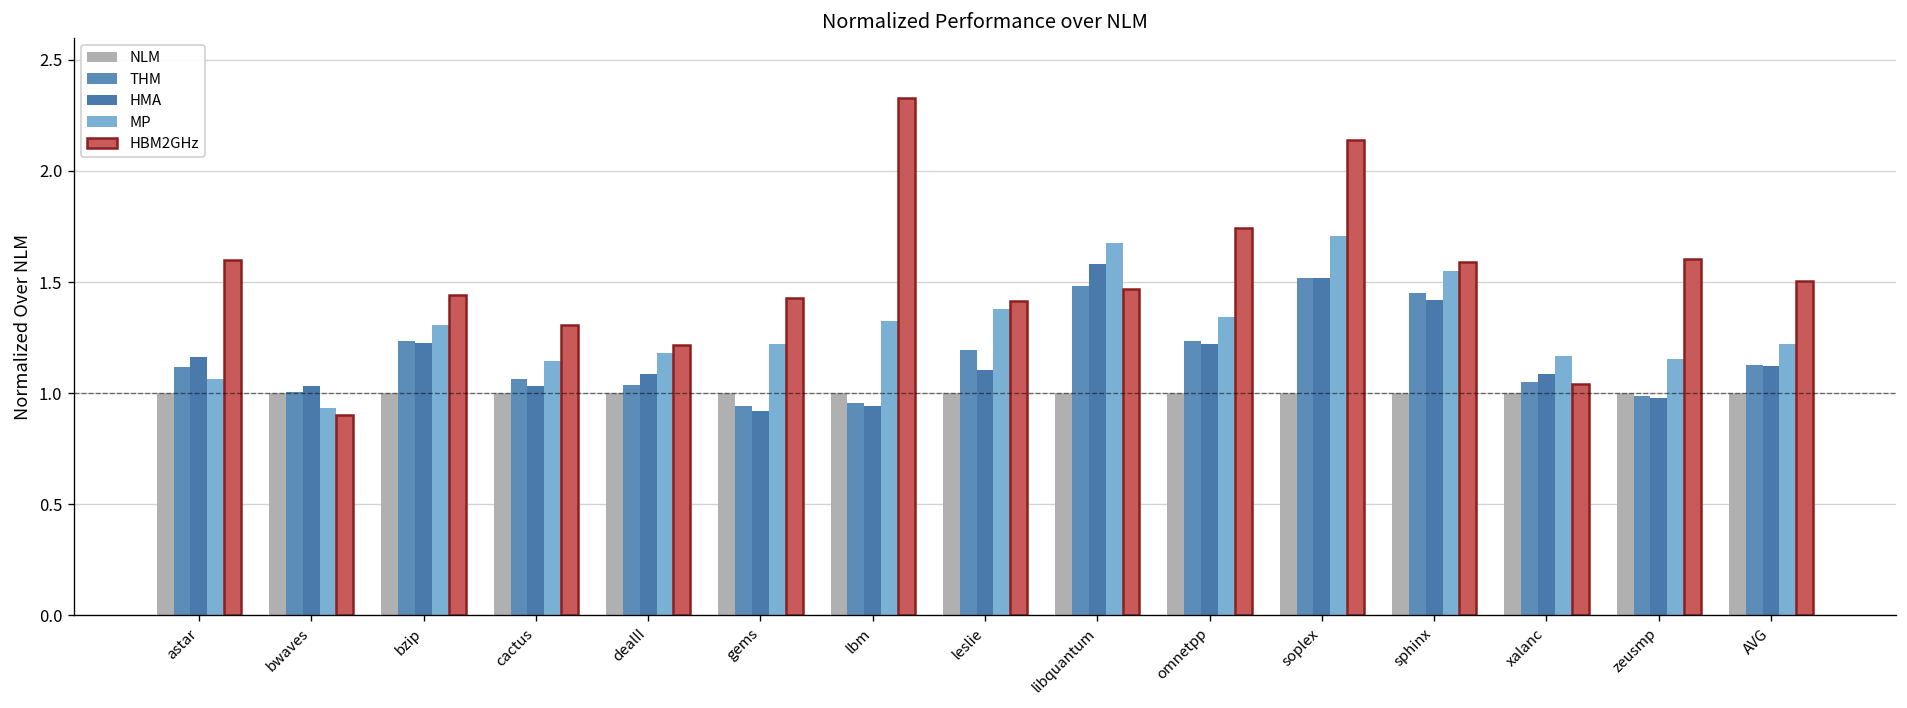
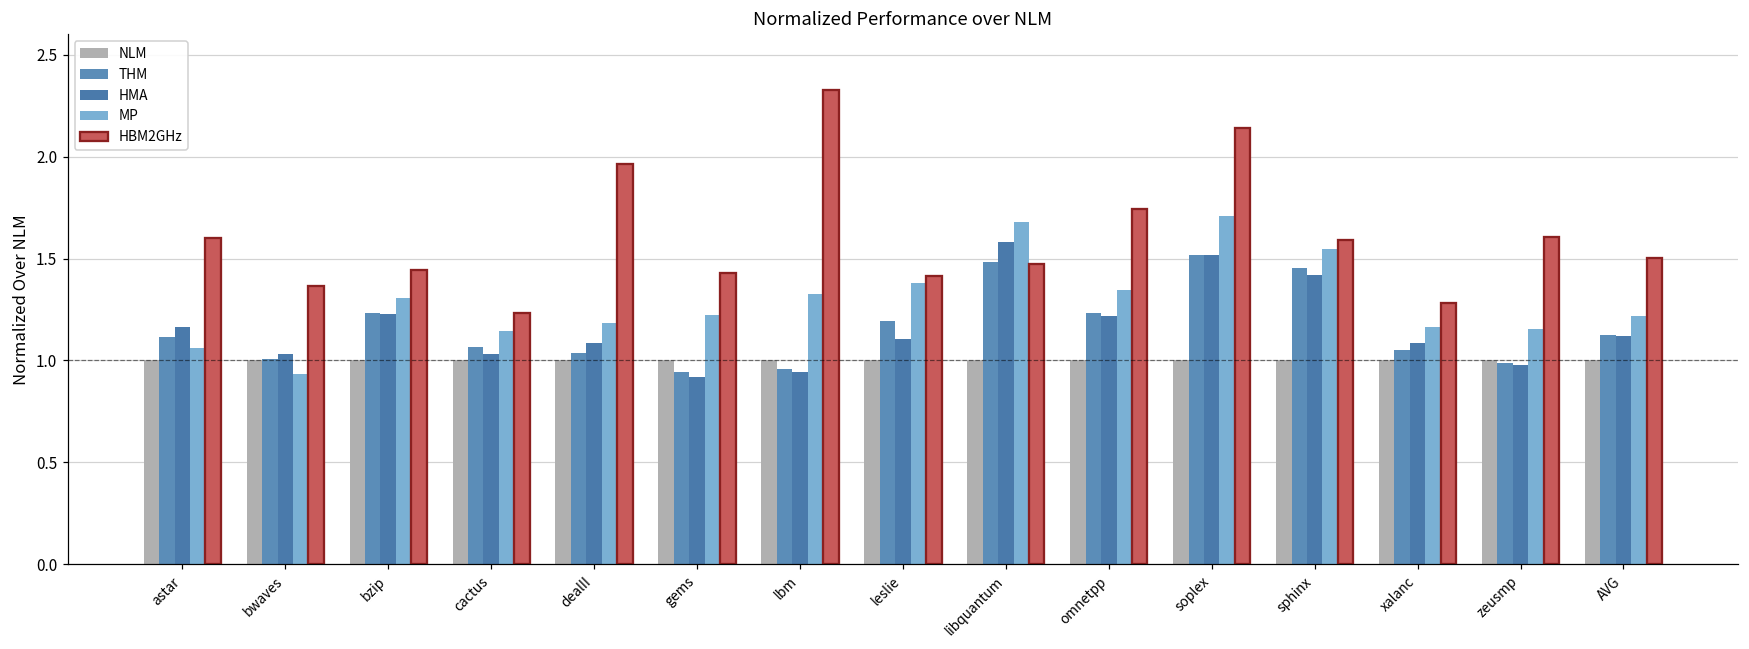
HBM2GHz, bwaves: 0.90 -> 1.36
HBM2GHz, cactus: 1.31 -> 1.23
HBM2GHz, dealII: 1.22 -> 1.97
HBM2GHz, xalanc: 1.04 -> 1.28
